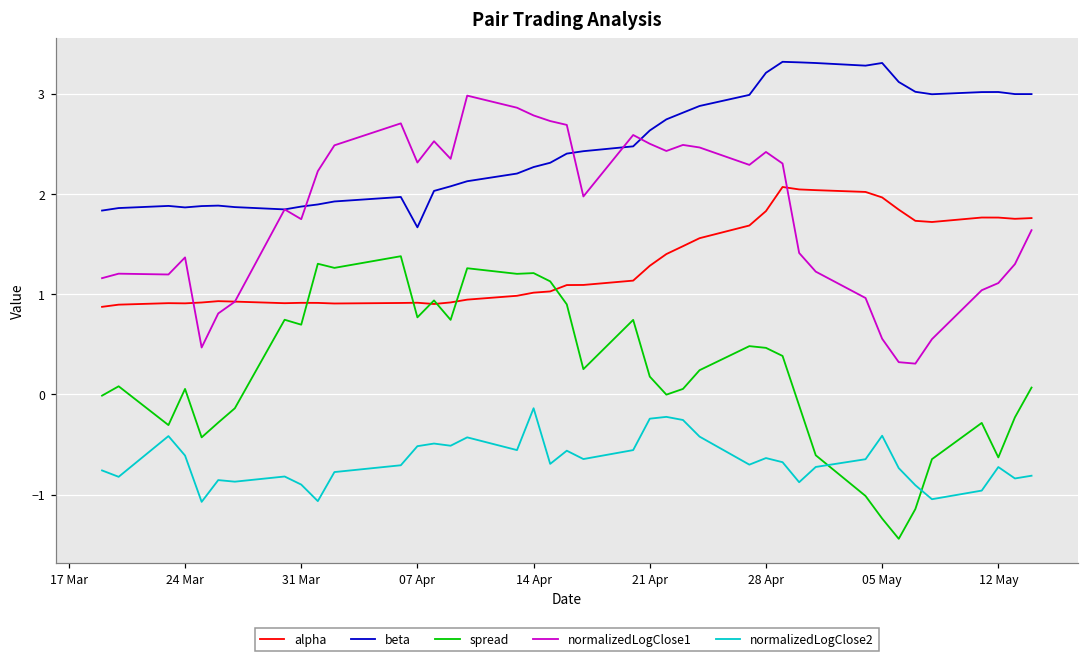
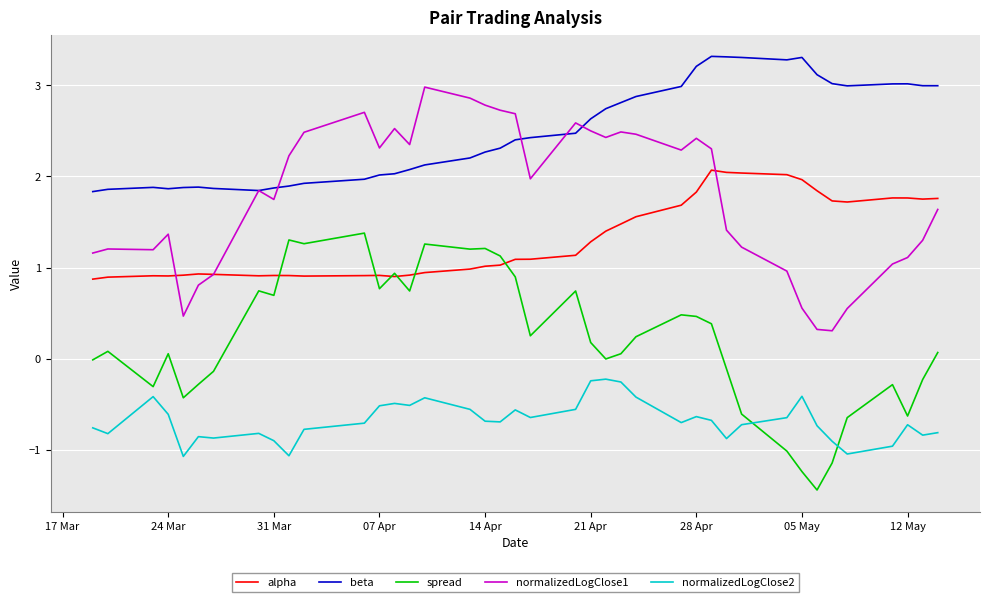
beta, 07 Apr: 1.7 -> 2.0
normalizedLogClose2, 14 Apr: -0.1 -> -0.7
